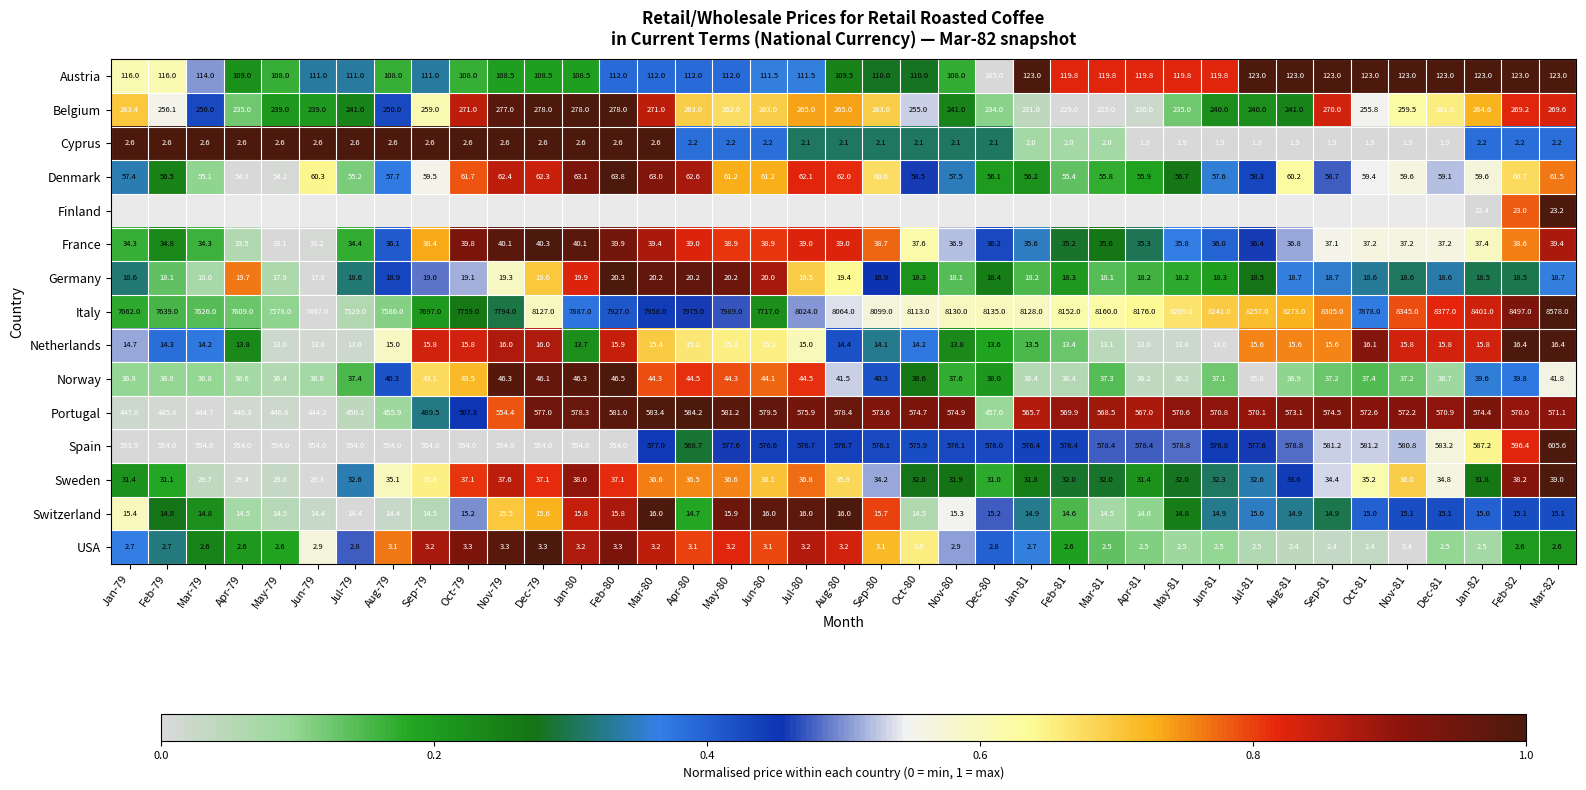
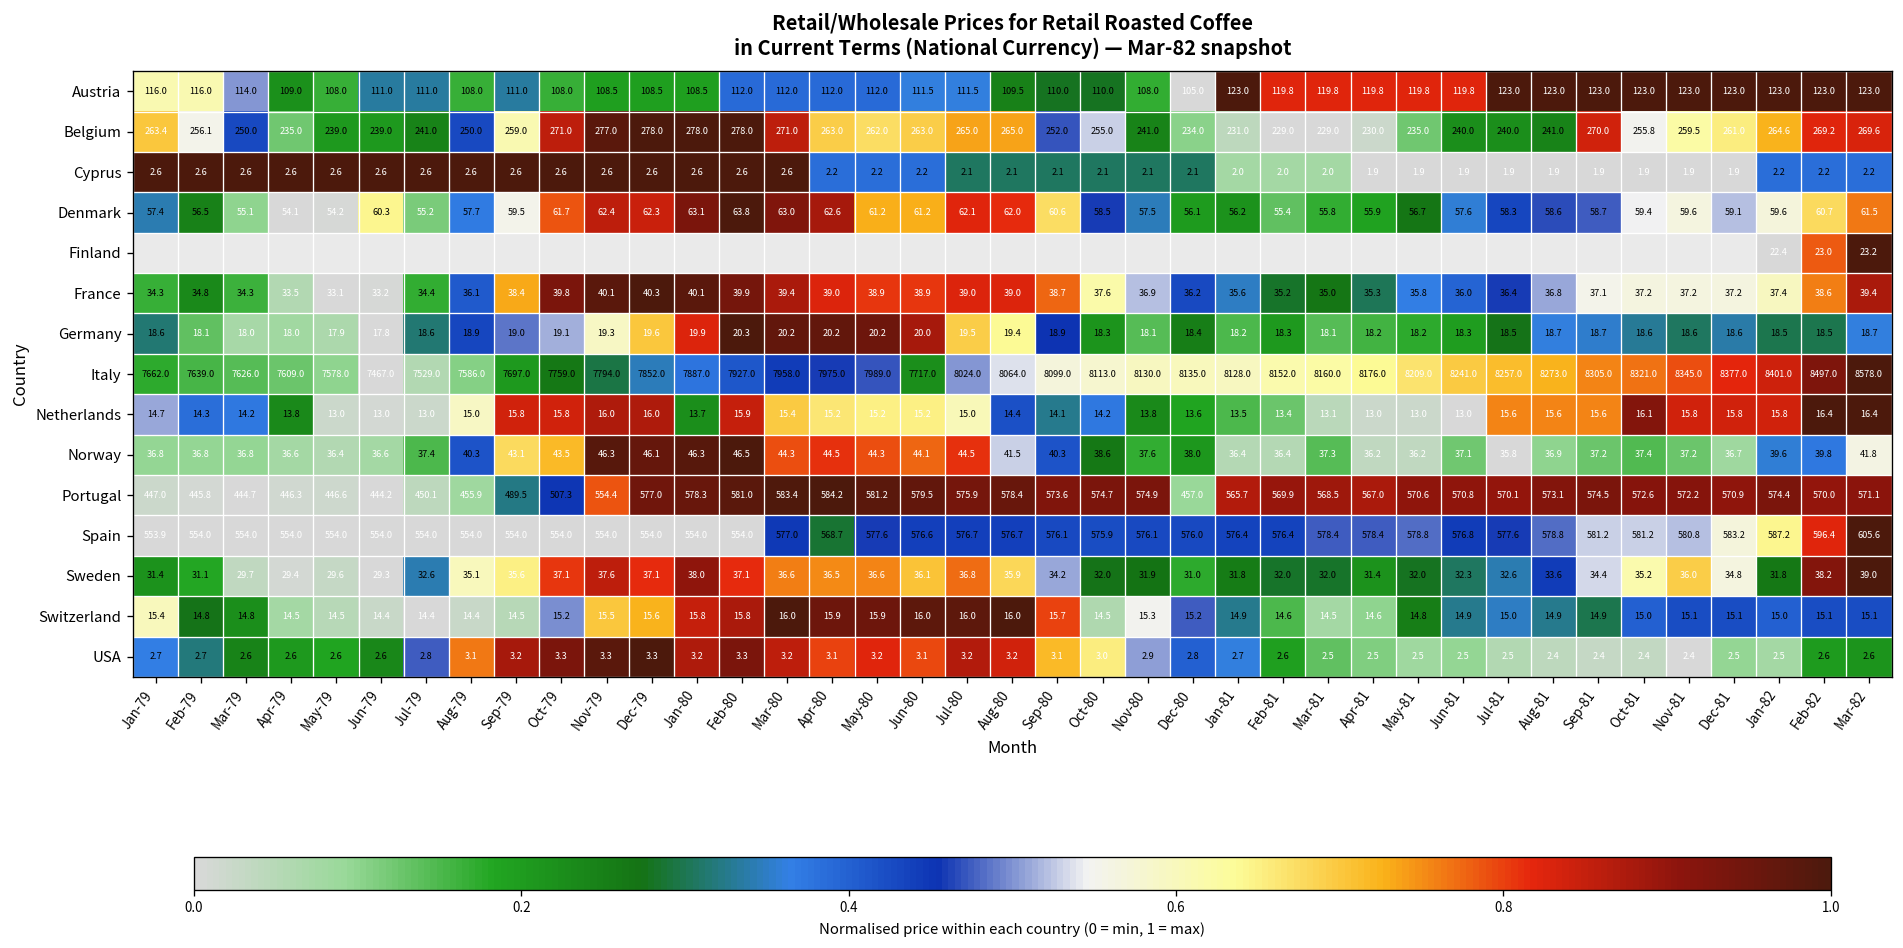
Belgium, Sep-80: 263.0 -> 252.0
Denmark, Aug-81: 60.2 -> 58.6
Germany, Apr-79: 19.7 -> 18.0
Italy, Dec-79: 8127.0 -> 7852.0
Italy, Oct-81: 7878.0 -> 8321.0
Switzerland, Apr-80: 14.7 -> 15.9
USA, Jun-79: 2.9 -> 2.6
